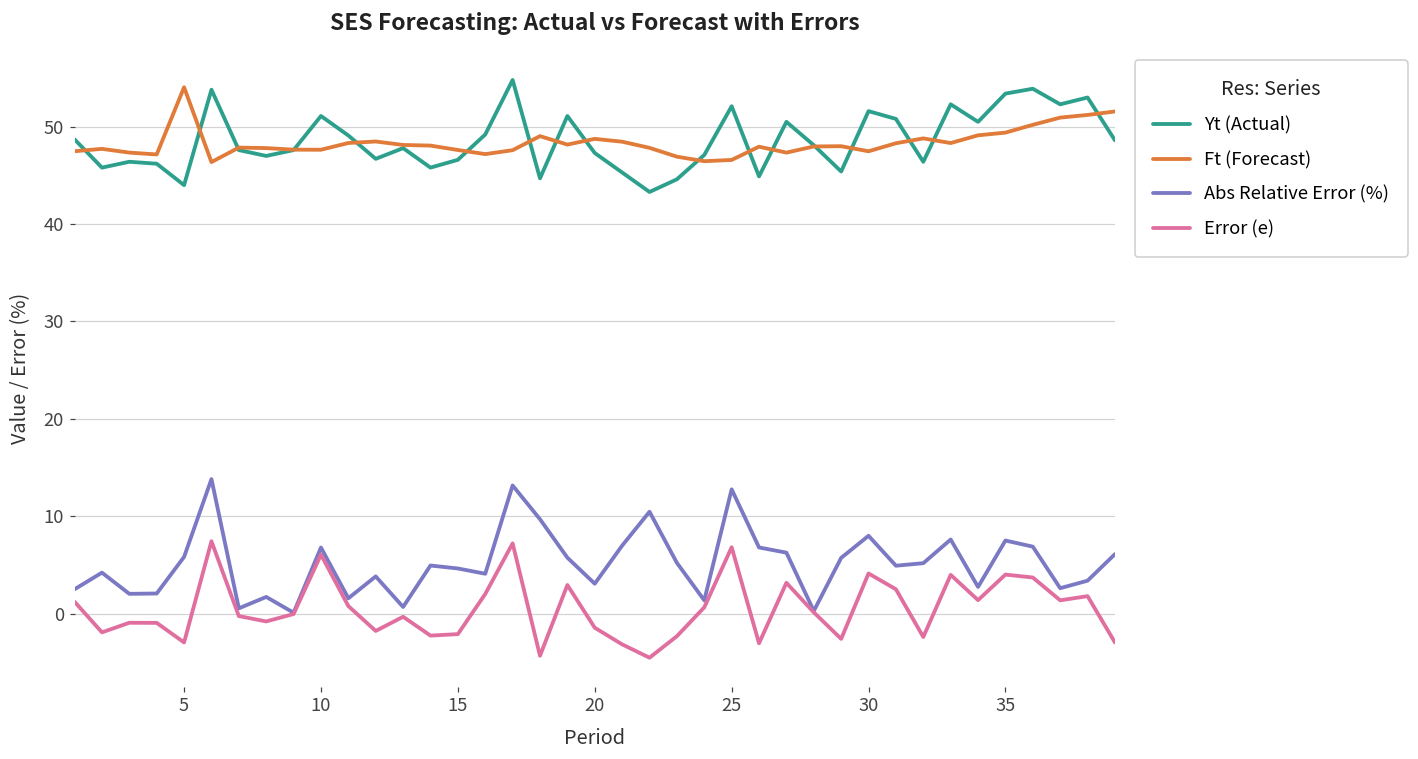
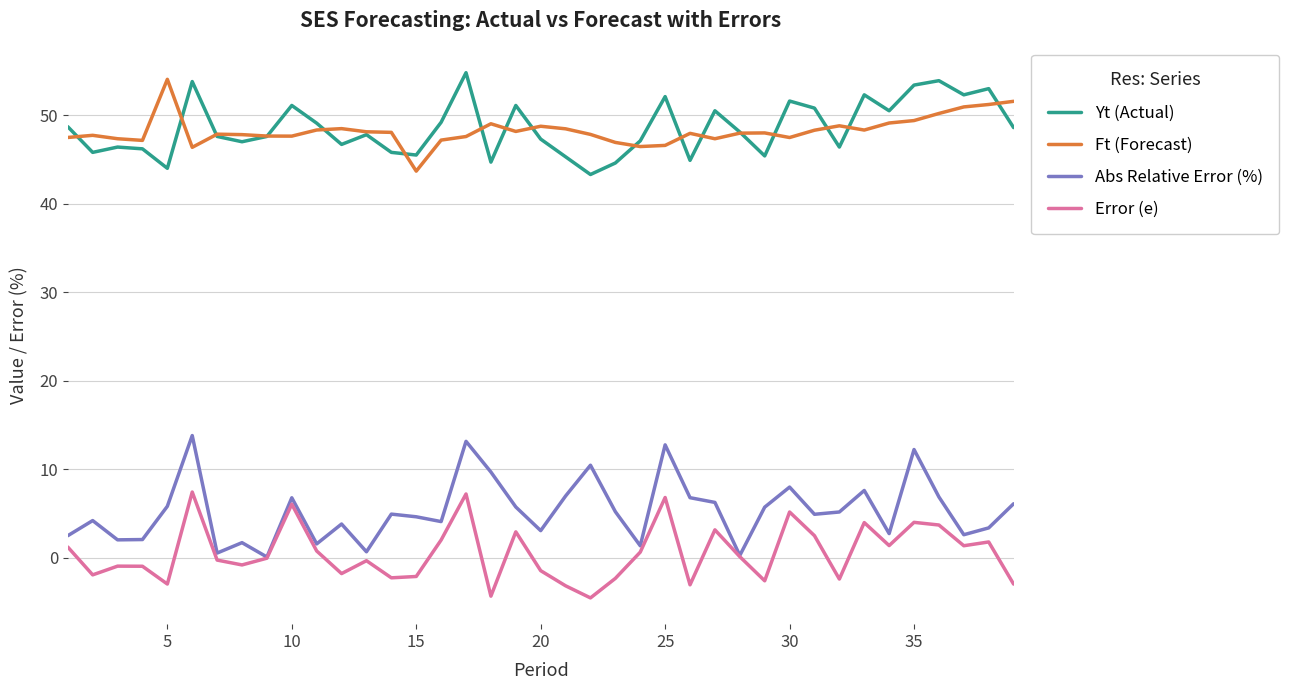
Yt (Actual), 15: 47 -> 46
Ft (Forecast), 15: 48 -> 44
Error (e), 30: 4 -> 5
Abs Relative Error (%), 35: 8 -> 12
